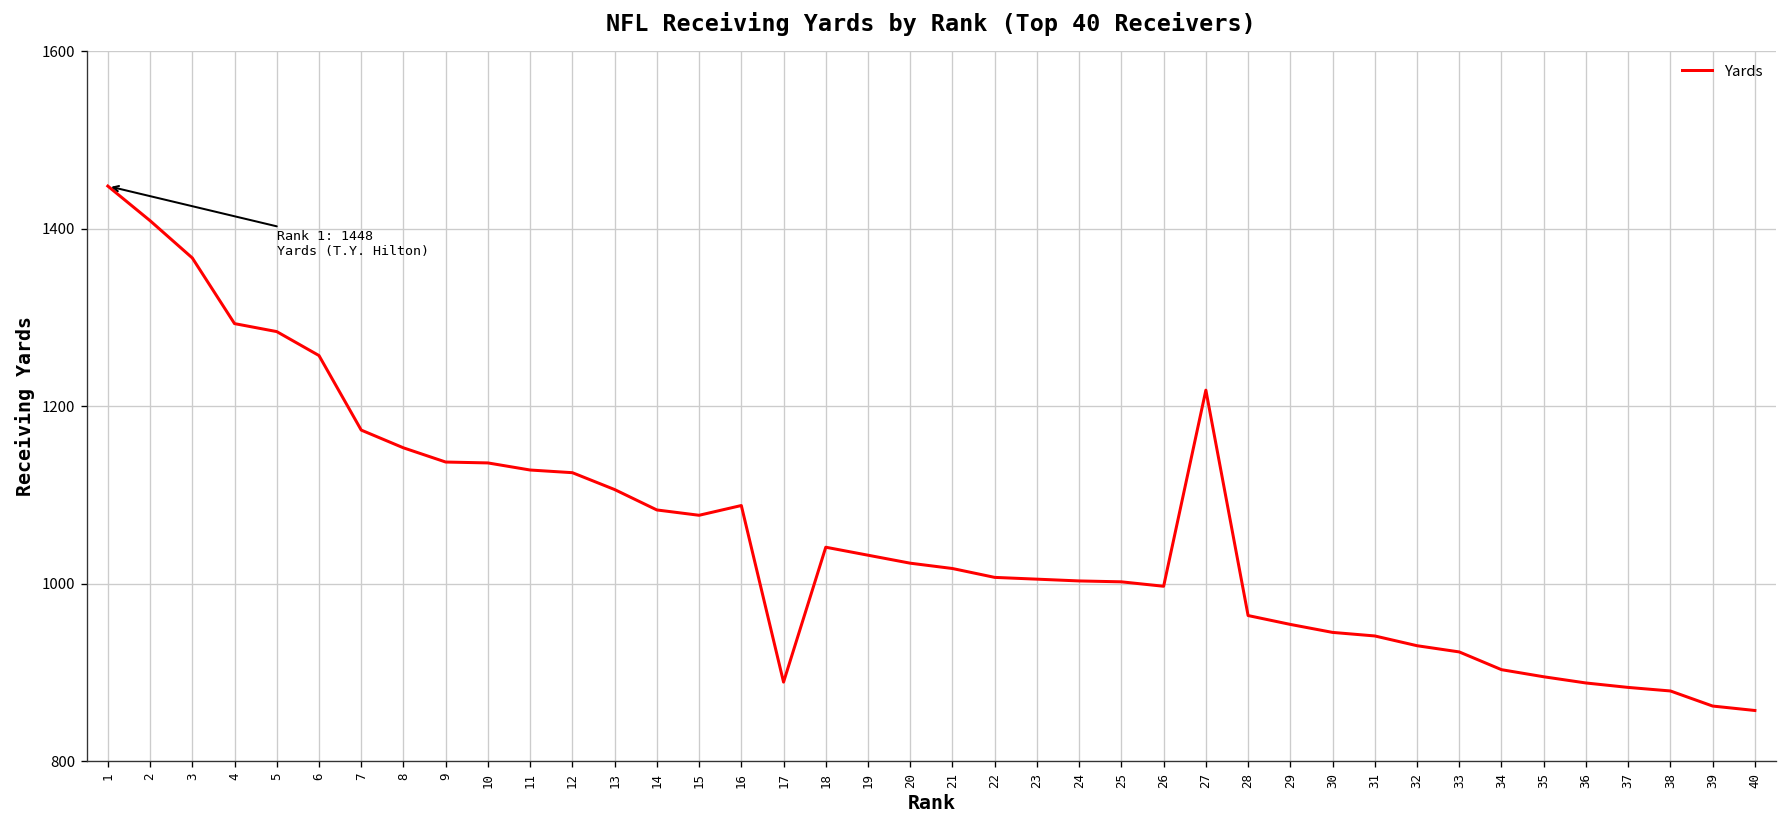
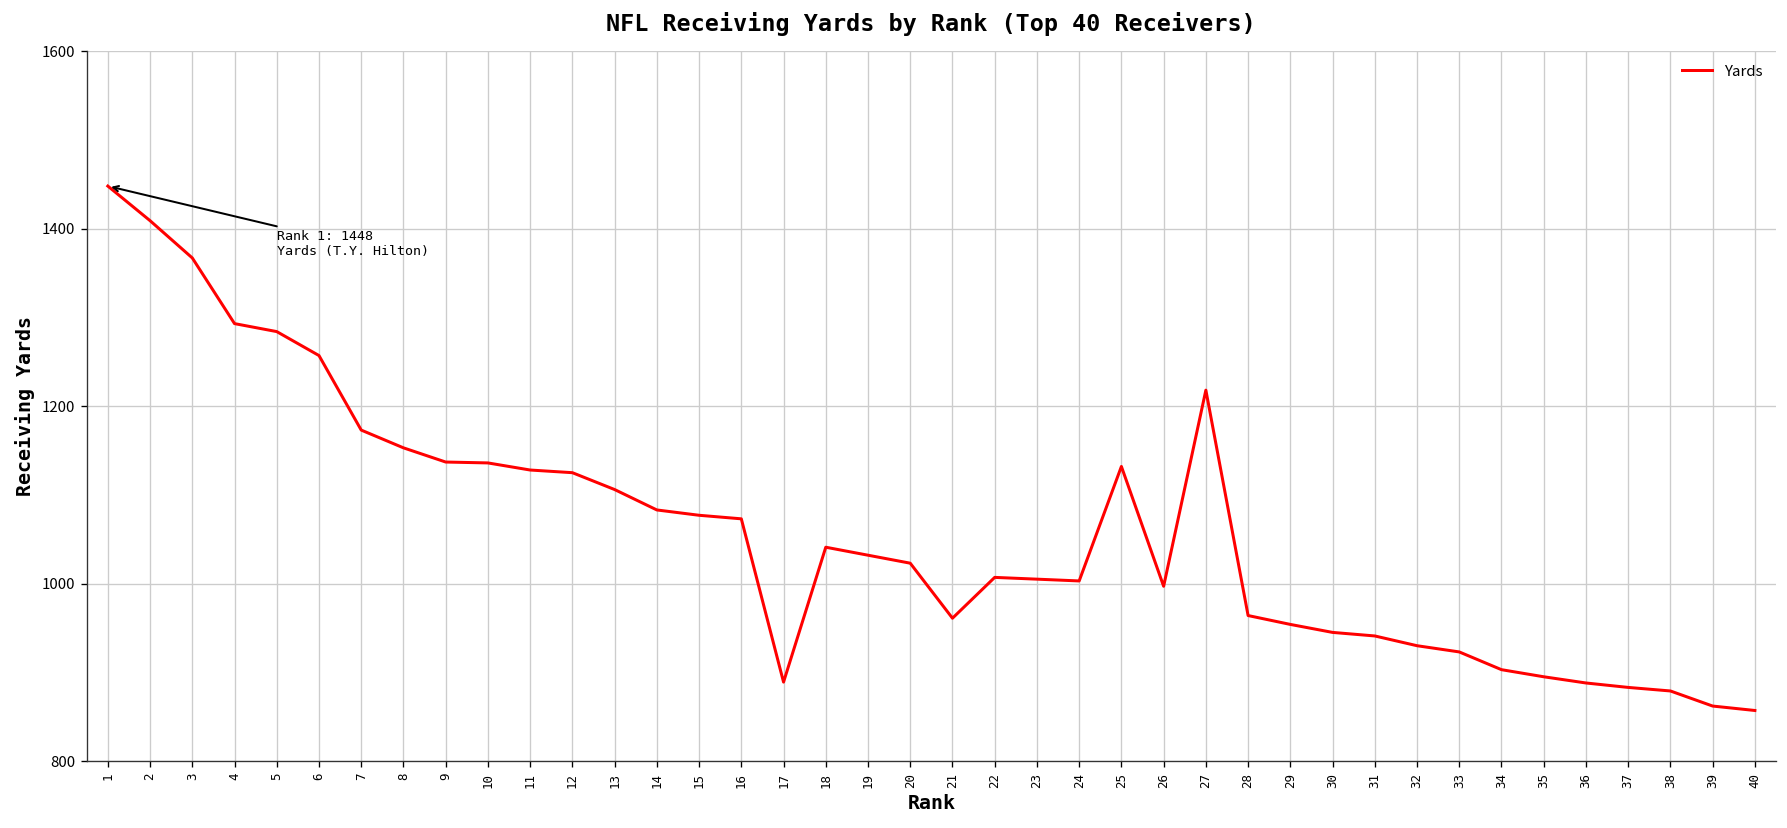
16: 1090 -> 1070
21: 1020 -> 960
25: 1000 -> 1130
